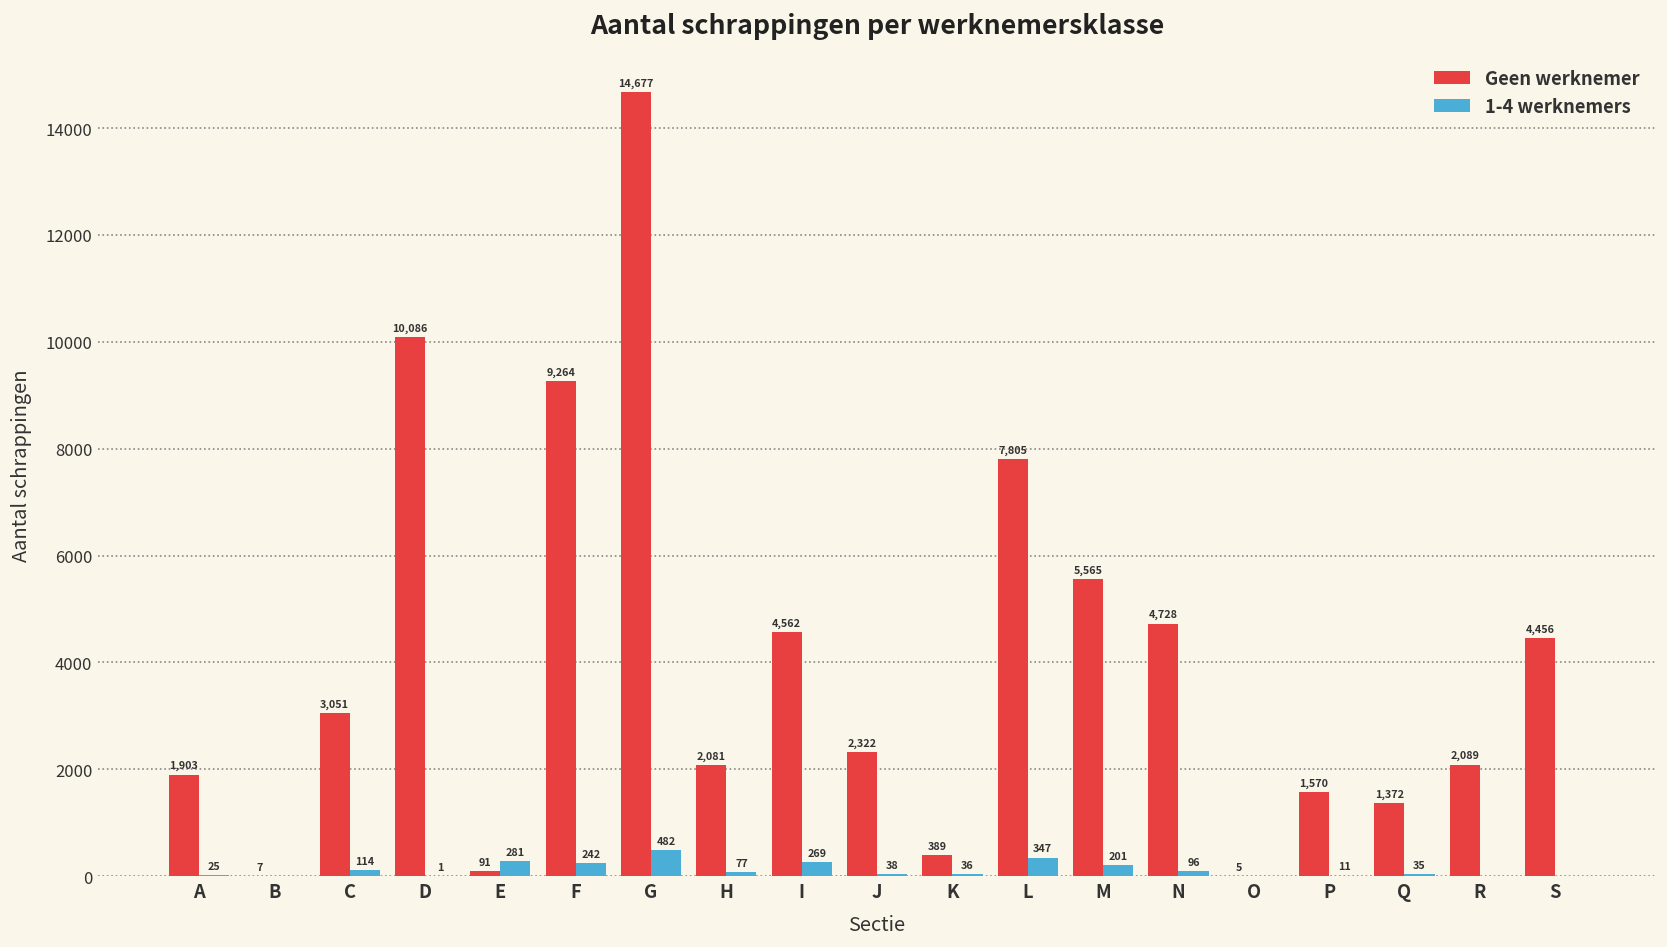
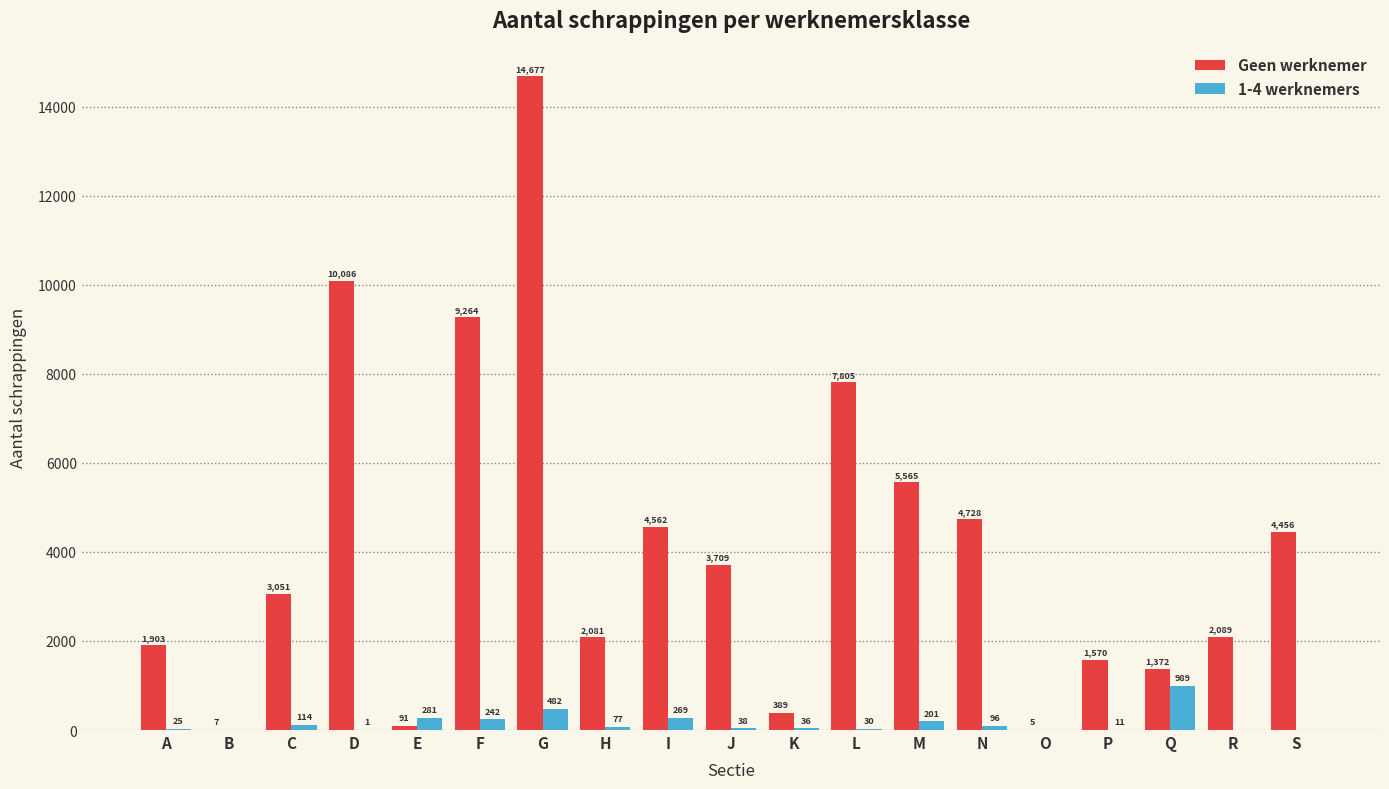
Geen werknemer, J: 2,322 -> 3,709
1-4 werknemers, L: 347 -> 30
1-4 werknemers, Q: 35 -> 989
